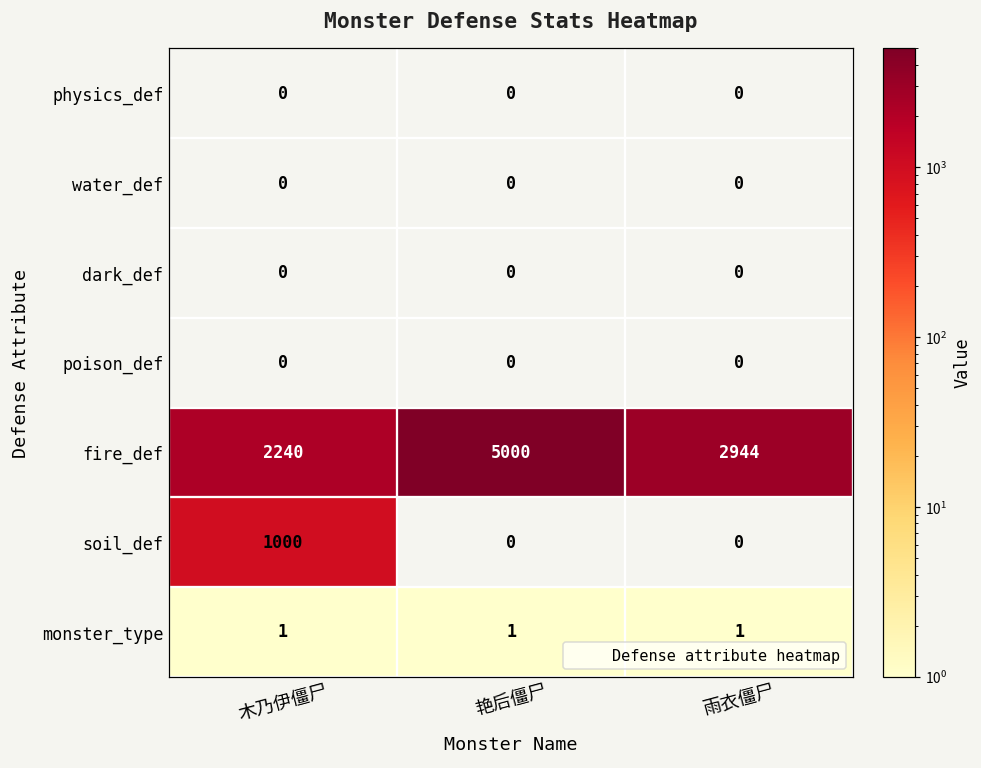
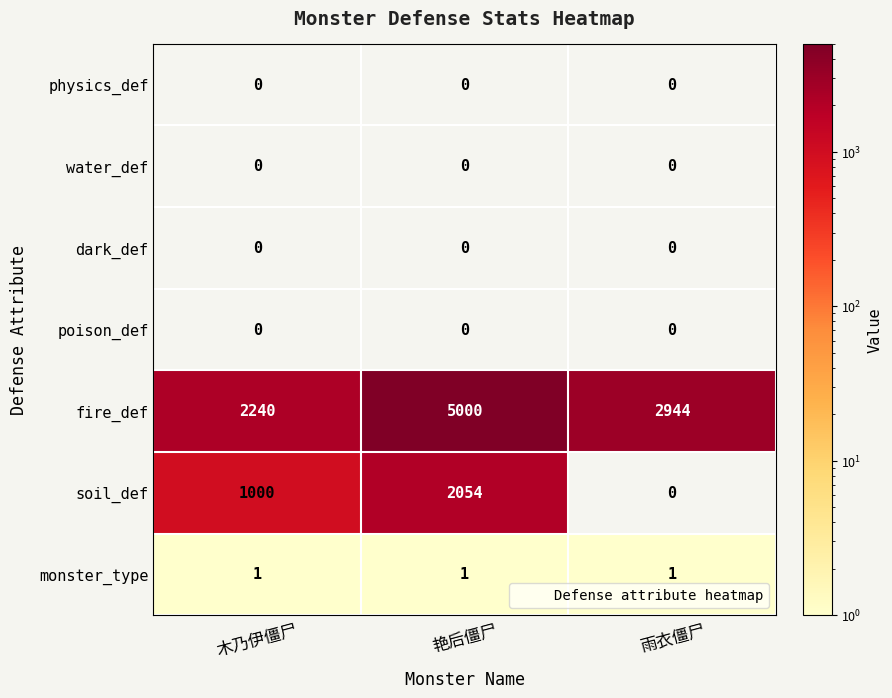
soil_def, 艳后僵尸: 0 -> 2054
